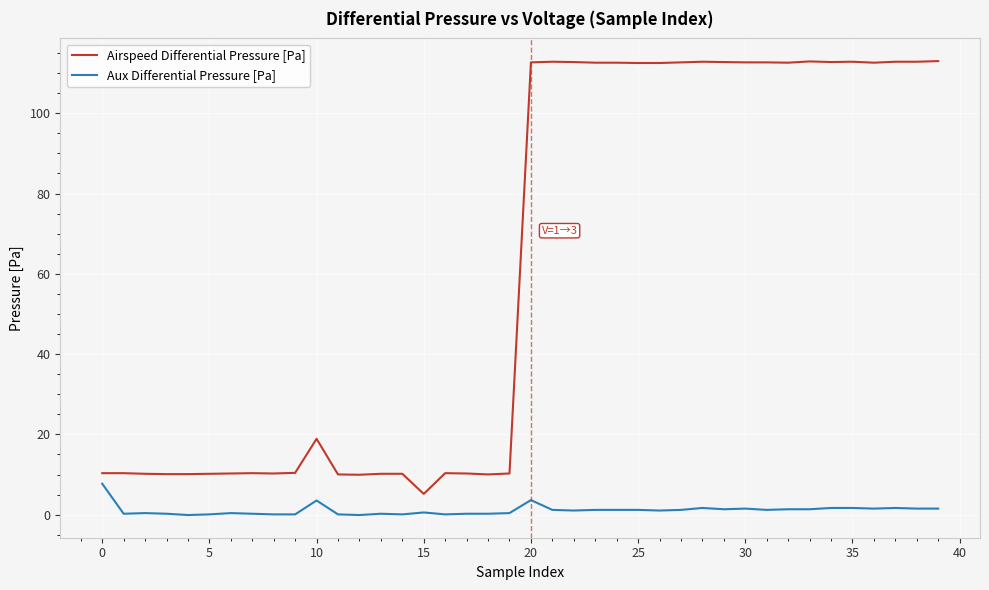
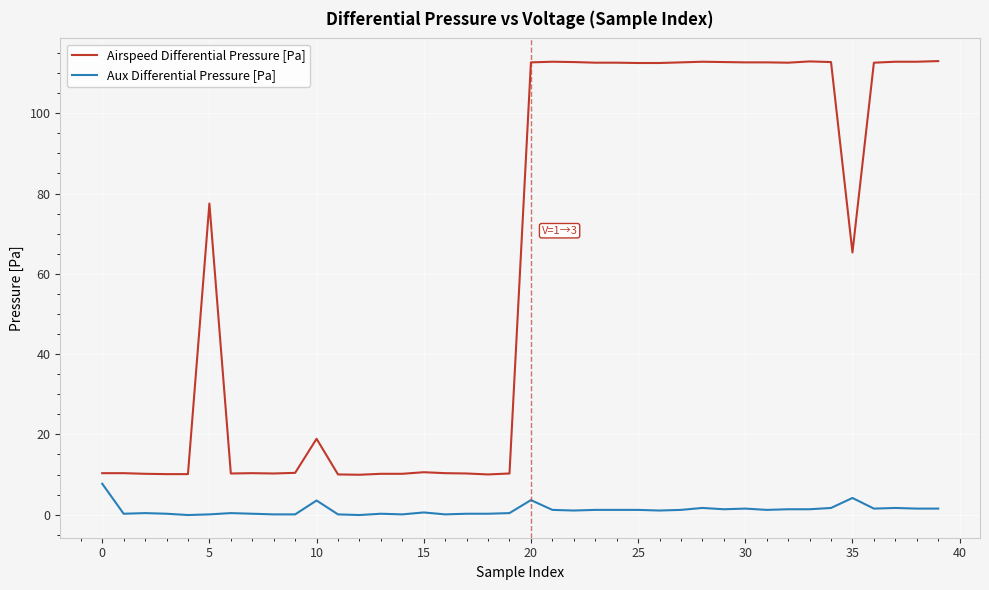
Airspeed Differential Pressure [Pa], 5: 10 -> 78
Airspeed Differential Pressure [Pa], 15: 5 -> 11
Airspeed Differential Pressure [Pa], 35: 113 -> 65
Aux Differential Pressure [Pa], 35: 2 -> 4
